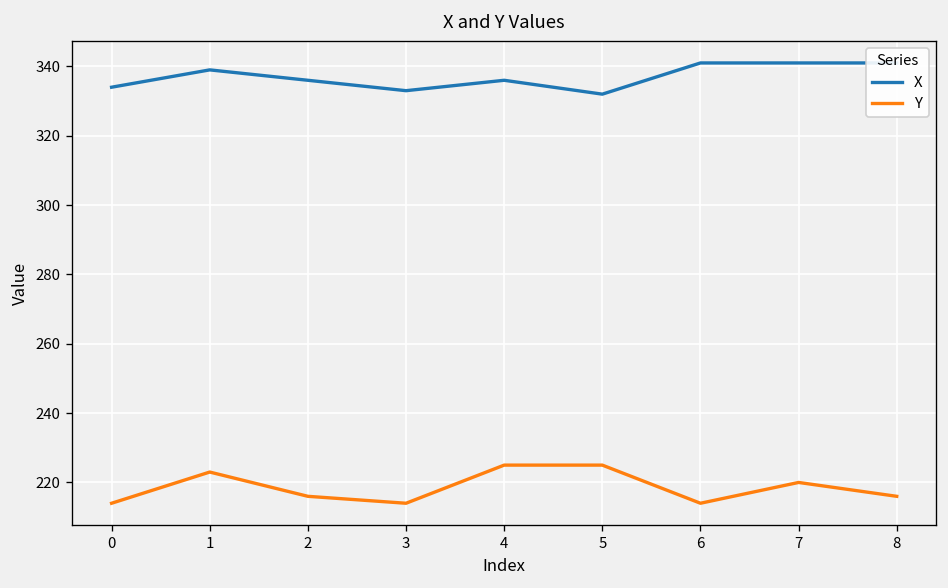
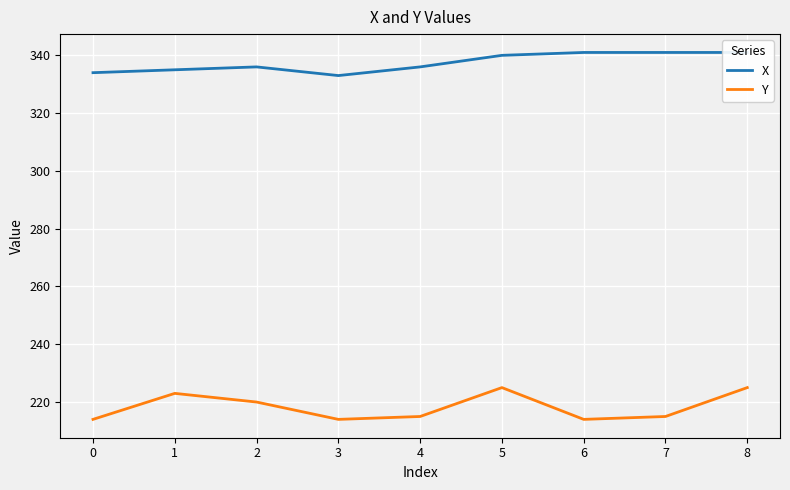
X, 1: 339 -> 335
Y, 2: 216 -> 220
Y, 4: 225 -> 215
X, 5: 332 -> 340
Y, 7: 220 -> 215
Y, 8: 216 -> 225
